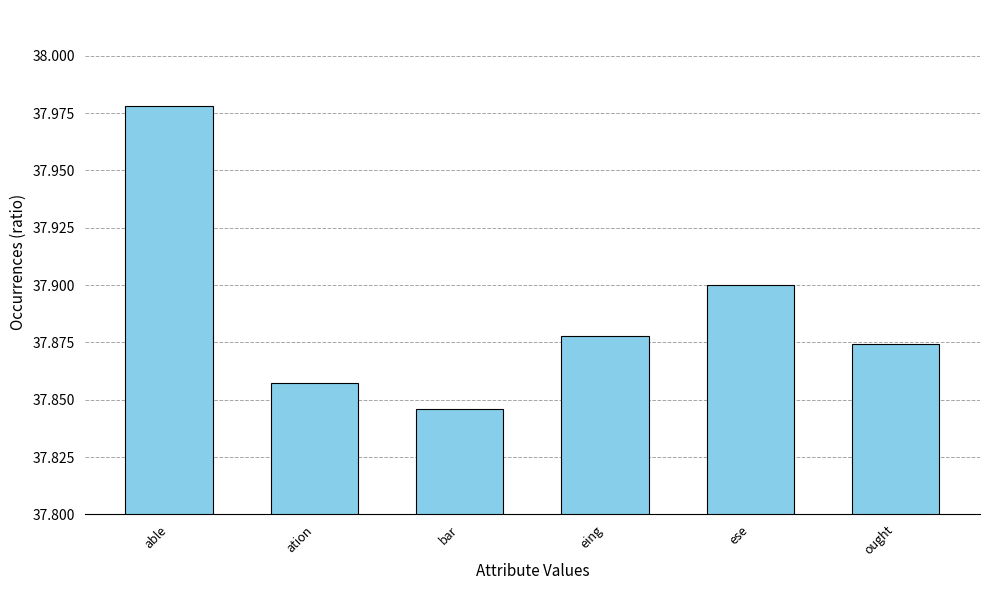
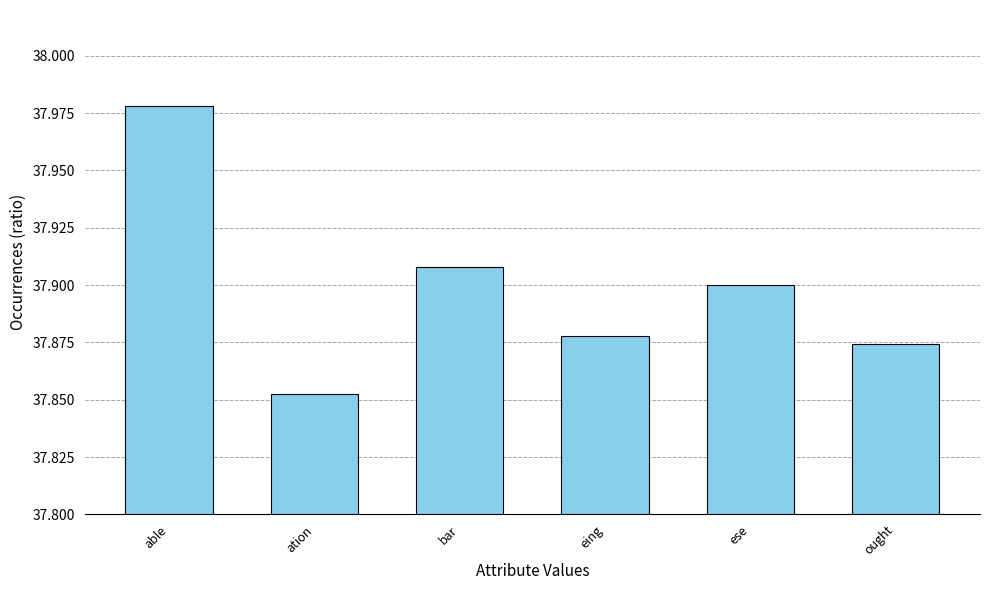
ation: 37.857 -> 37.853
bar: 37.846 -> 37.908
